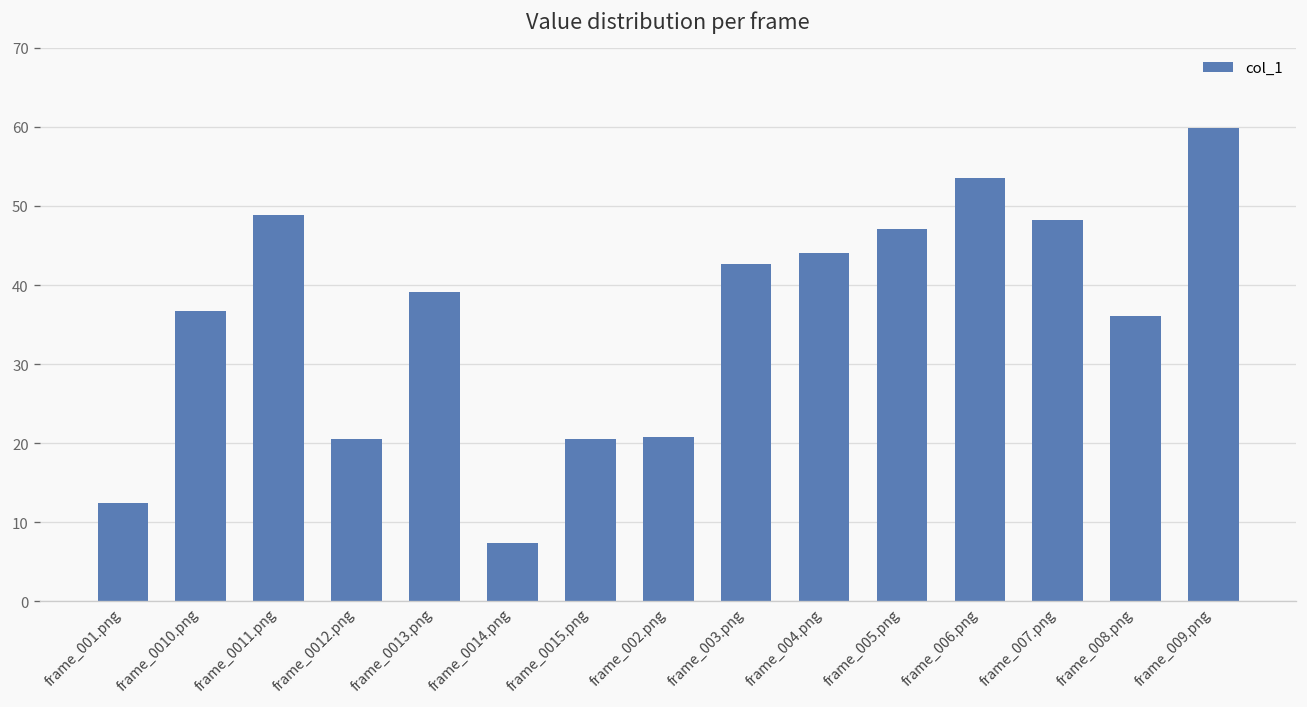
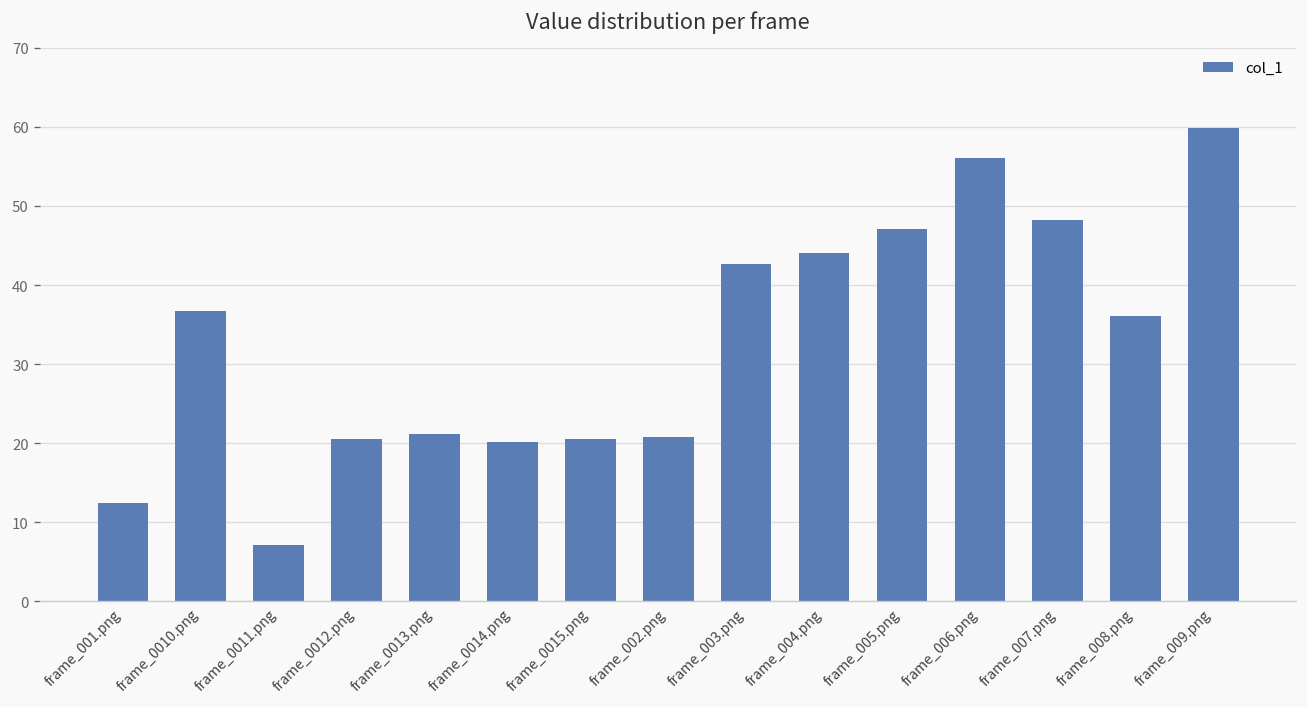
frame_0011.png: 49 -> 7
frame_0013.png: 39 -> 21
frame_0014.png: 7 -> 20
frame_006.png: 54 -> 56
